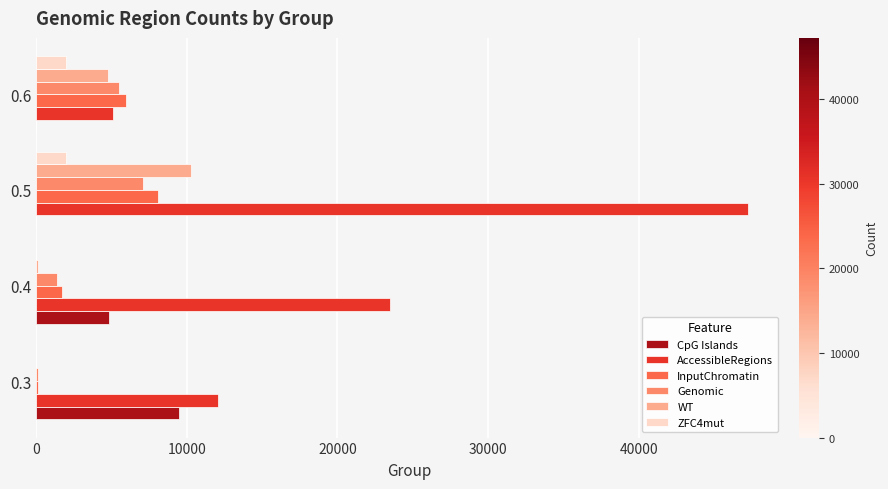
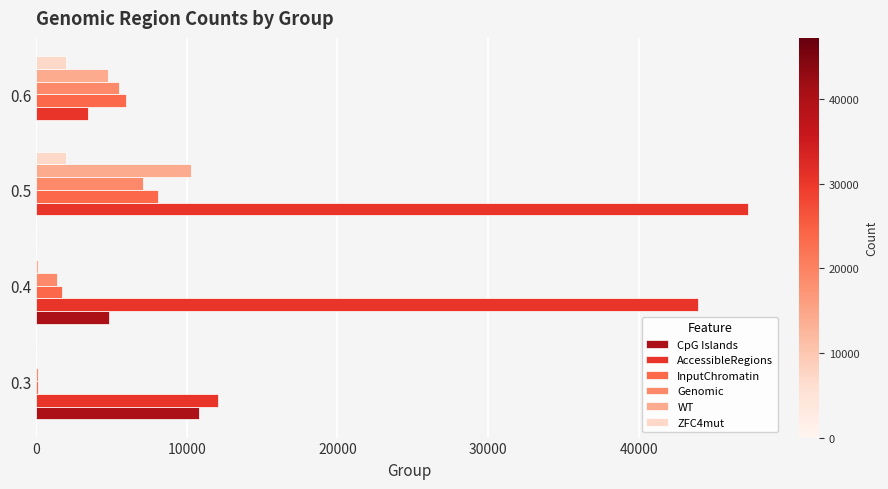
AccessibleRegions, 0.6: 5100 -> 3400
AccessibleRegions, 0.4: 23500 -> 43900
CpG Islands, 0.3: 9500 -> 10800
